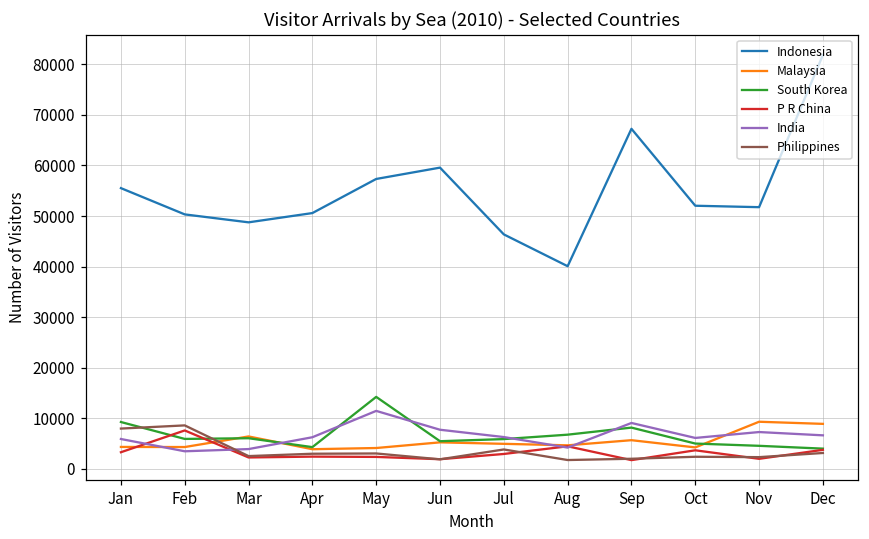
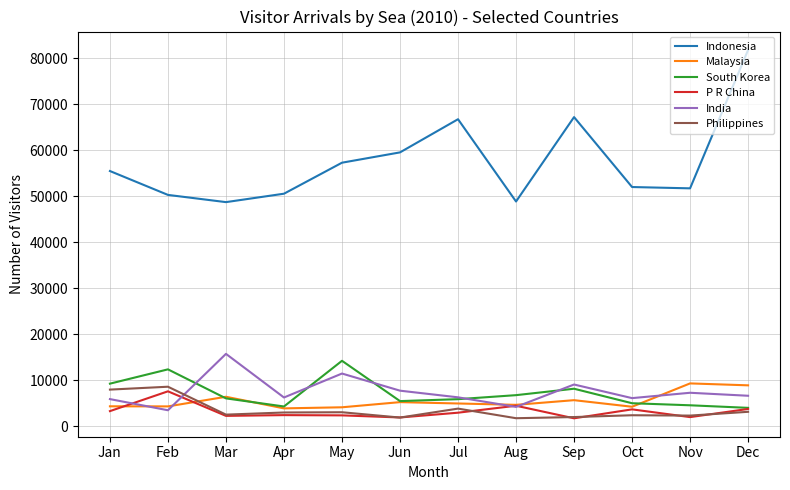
South Korea, Feb: 6000 -> 12000
India, Mar: 4000 -> 16000
Indonesia, Jul: 46000 -> 67000
Indonesia, Aug: 40000 -> 49000
